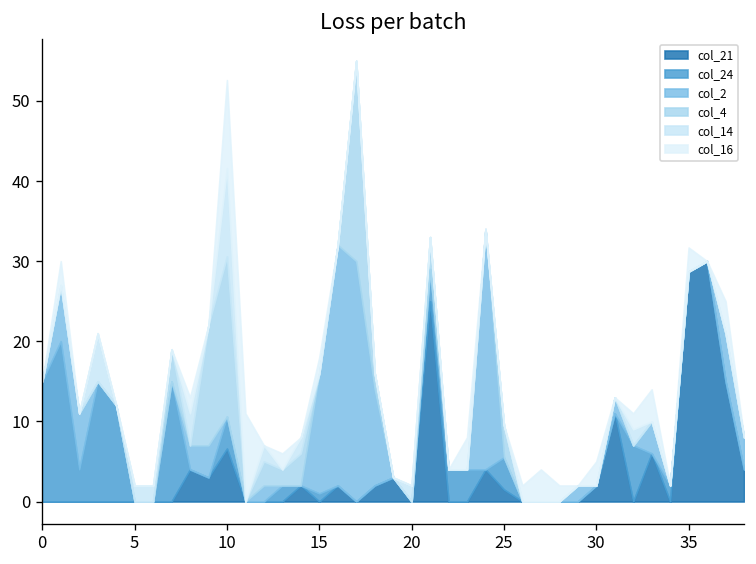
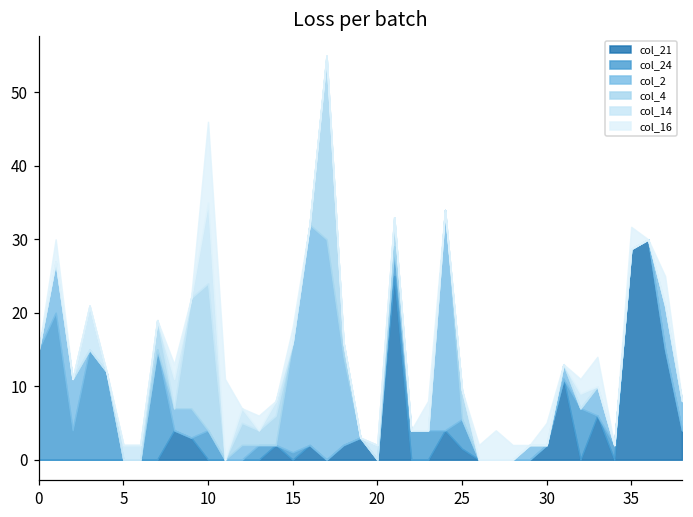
col_21, 10: 7 -> 0
